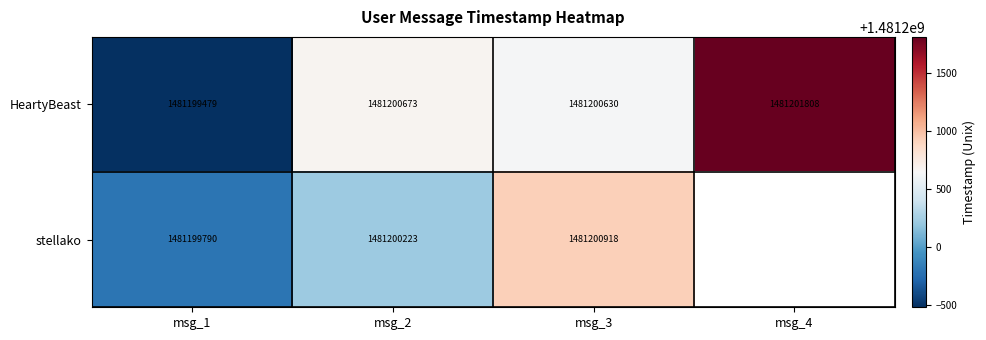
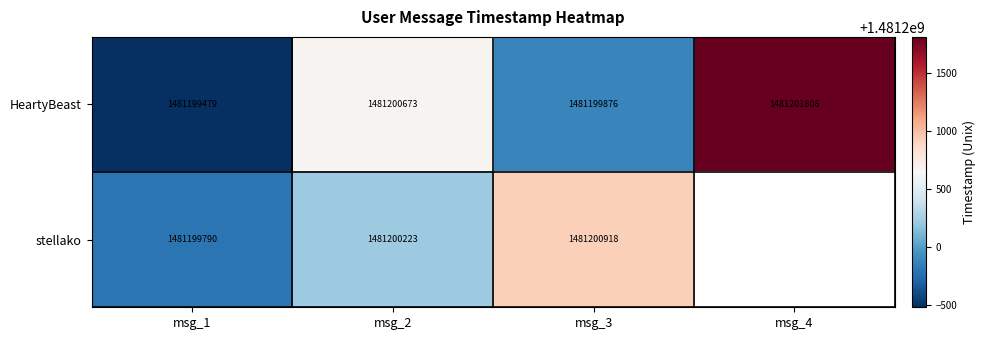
HeartyBeast, msg_3: 1481200630 -> 1481199876
